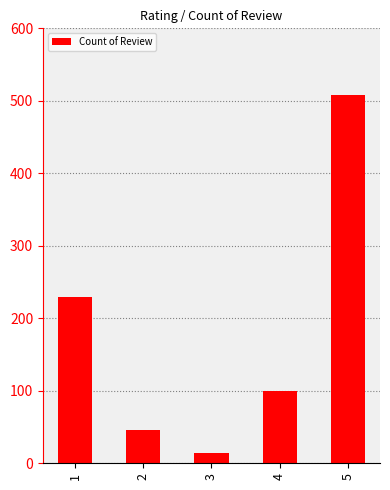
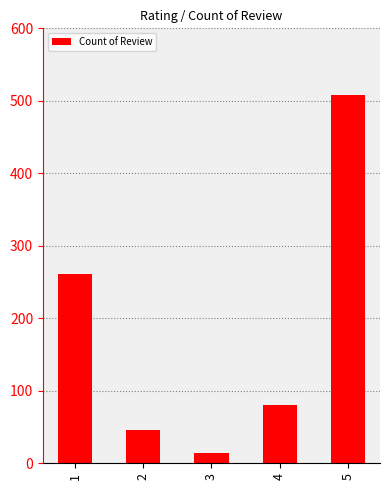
1: 230 -> 260
4: 100 -> 80
